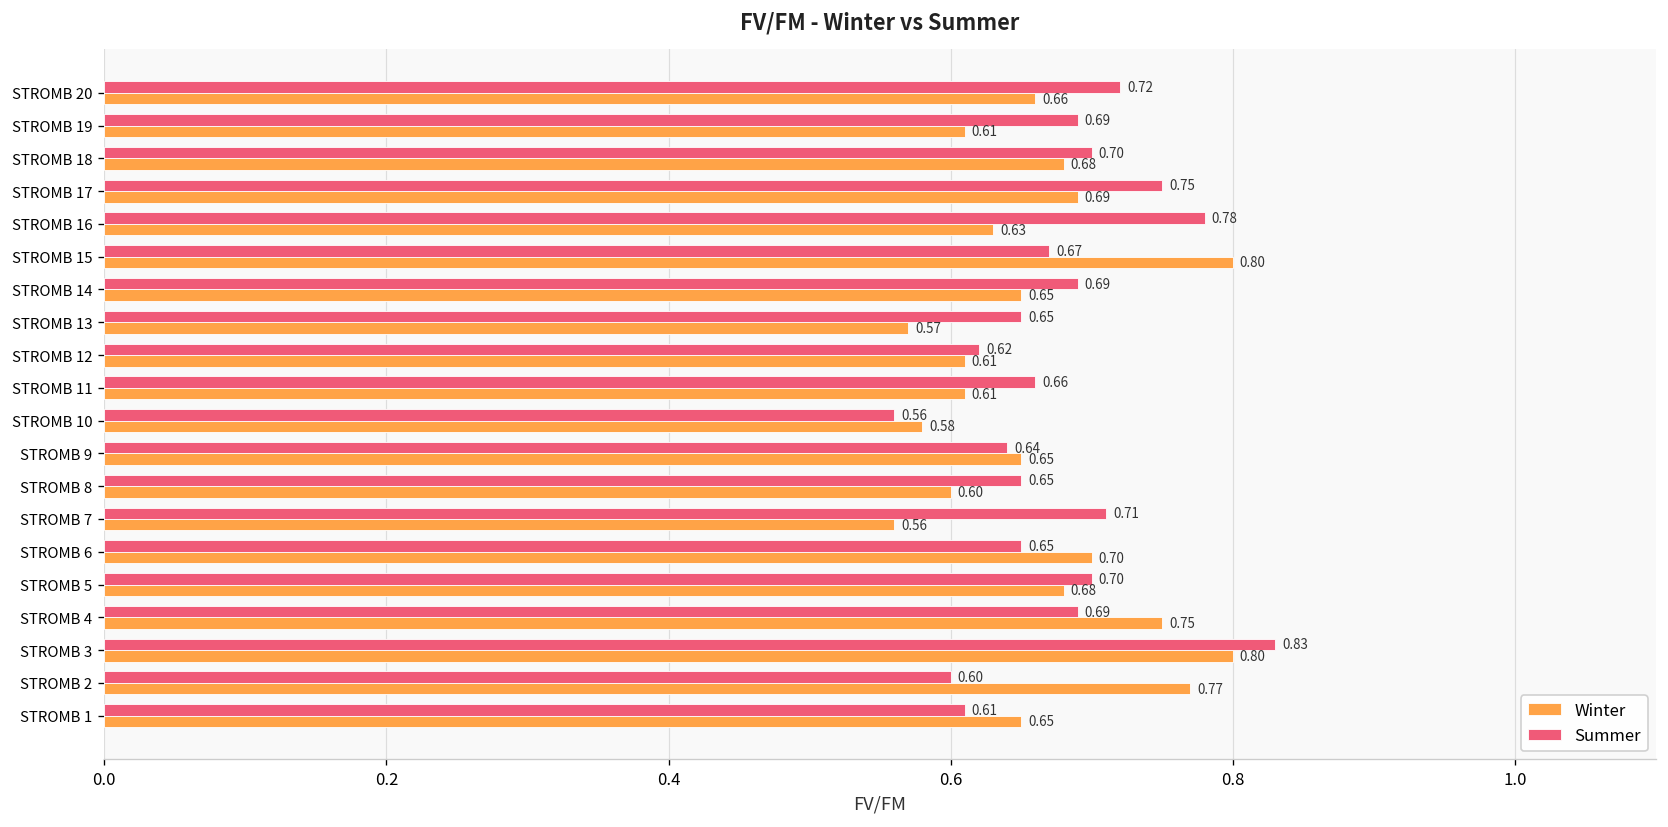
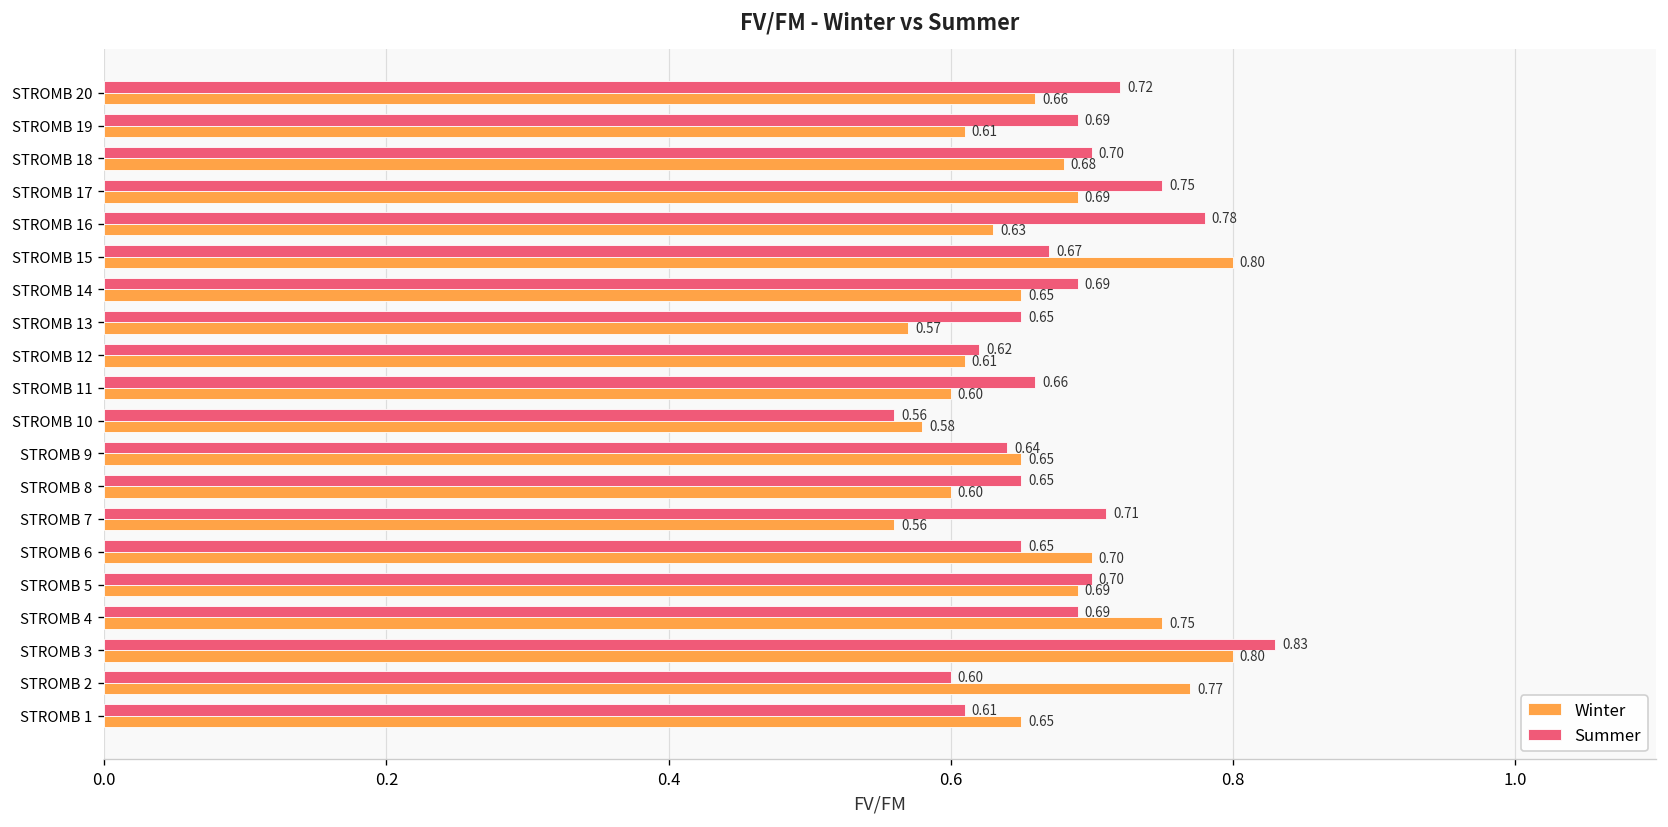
Winter, STROMB 11: 0.61 -> 0.60
Winter, STROMB 5: 0.68 -> 0.69
